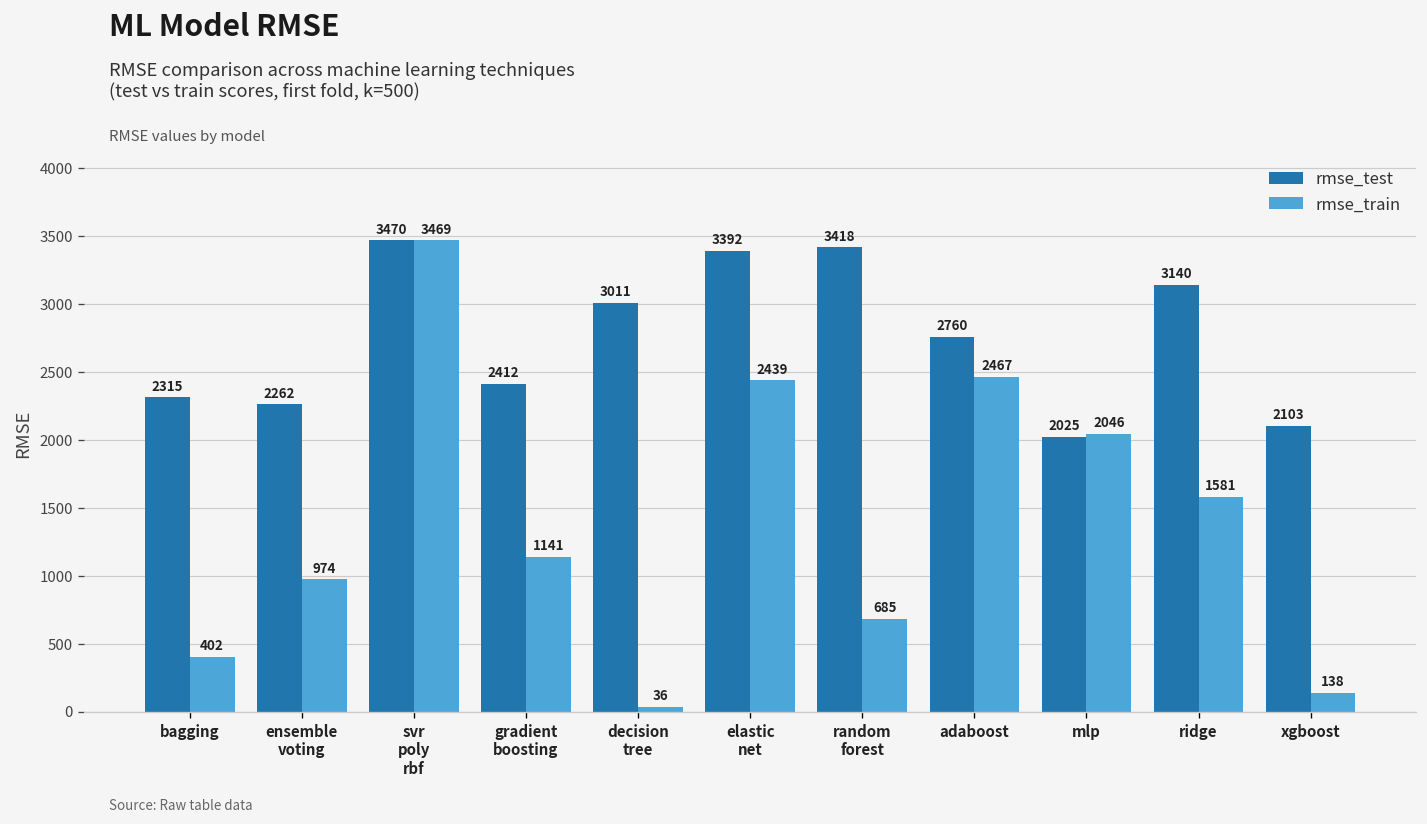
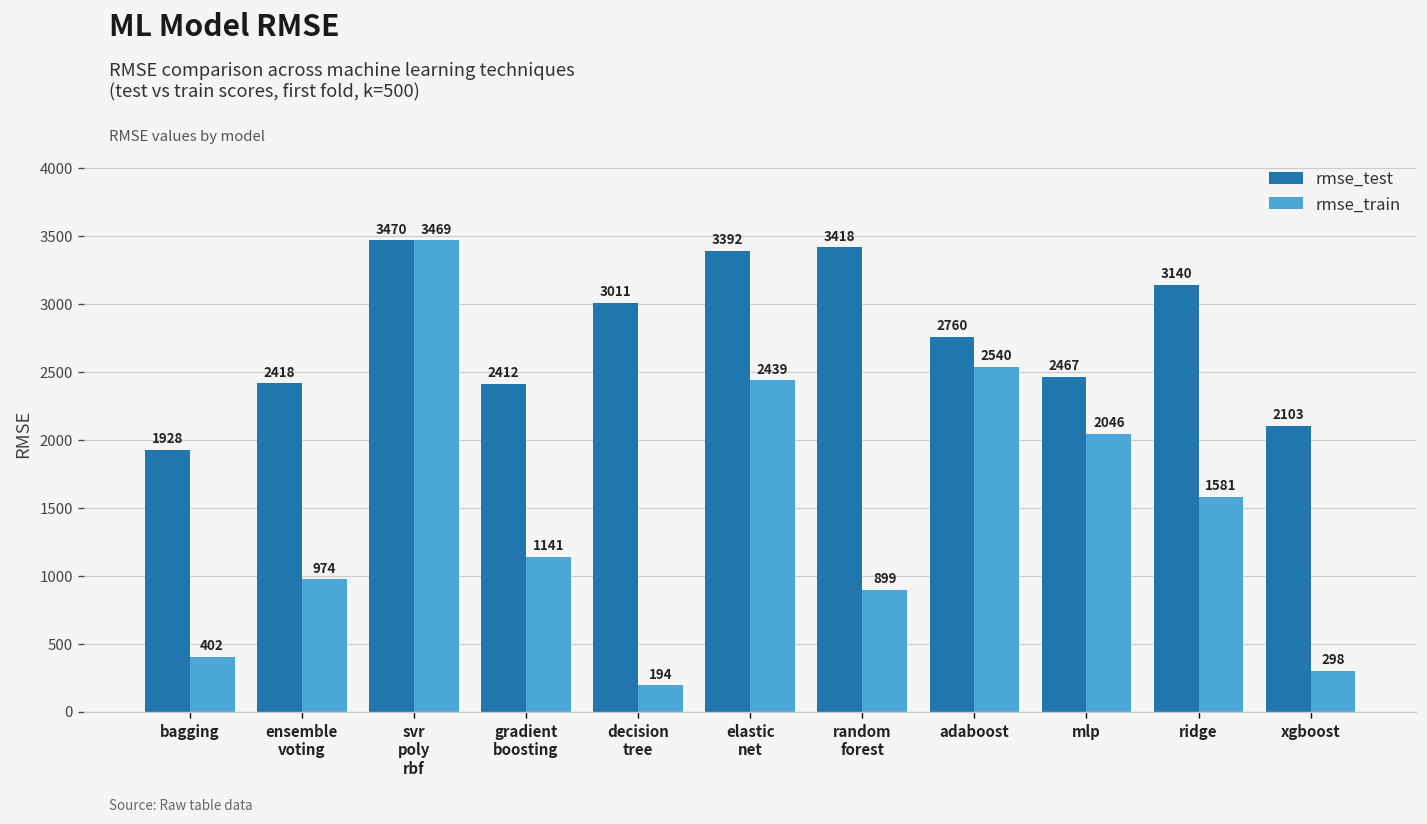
rmse_test, bagging: 2315 -> 1928
rmse_test, ensemble voting: 2262 -> 2418
rmse_train, decision tree: 36 -> 194
rmse_train, random forest: 685 -> 899
rmse_train, adaboost: 2467 -> 2540
rmse_test, mlp: 2025 -> 2467
rmse_train, xgboost: 138 -> 298
